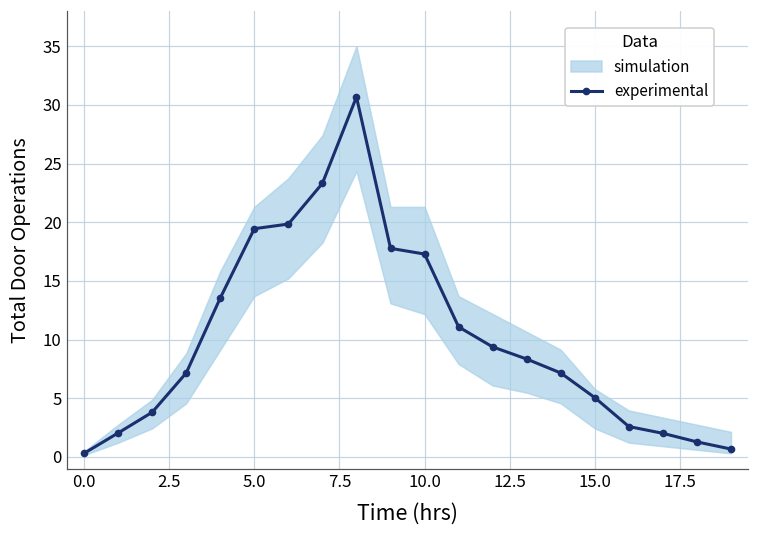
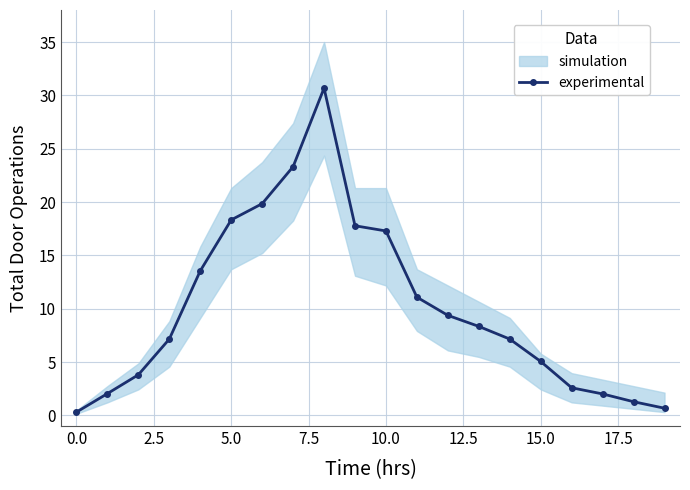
experimental, 5.0: 19.4 -> 18.3
